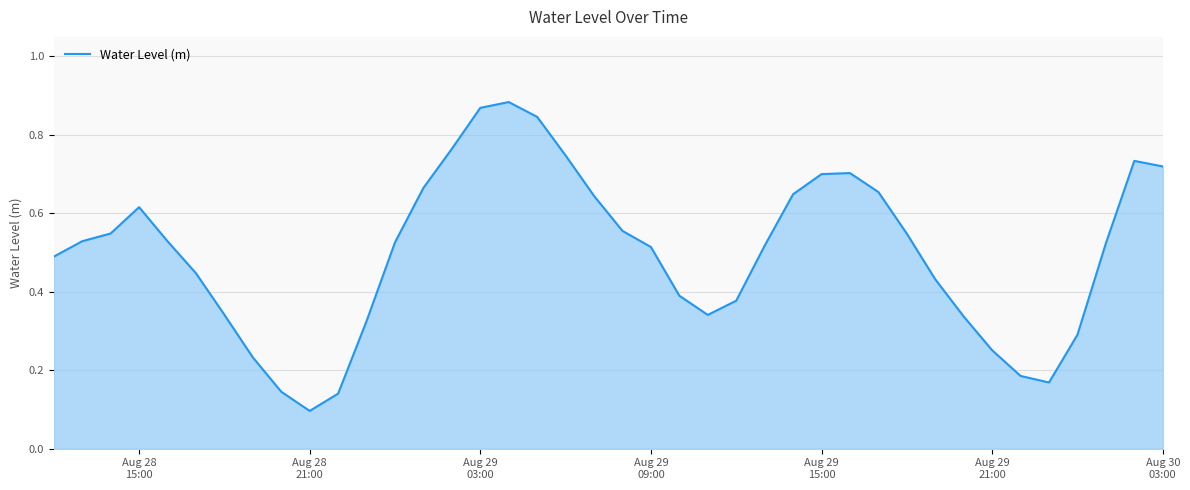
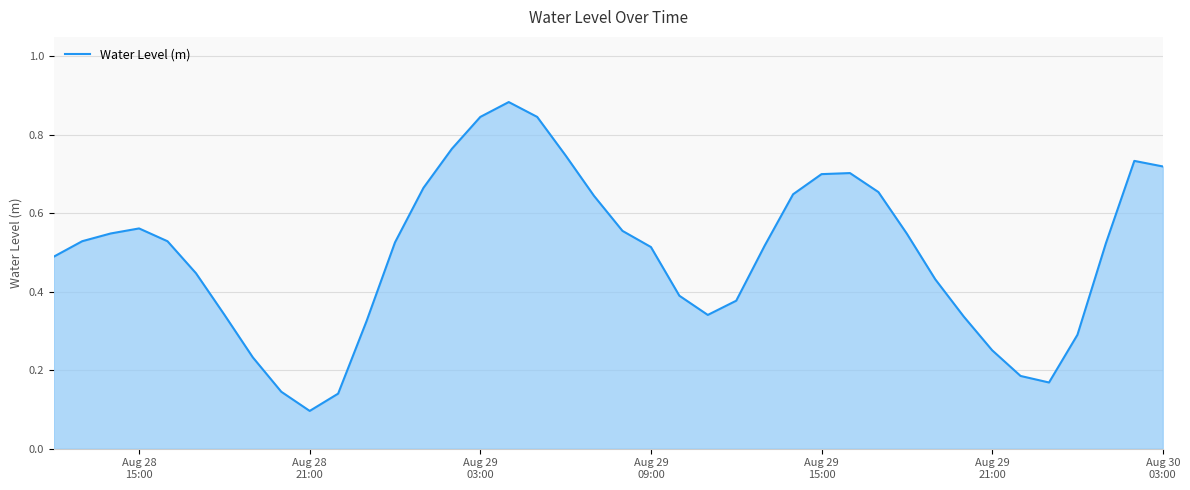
Aug 28 15:00: 0.62 -> 0.56
Aug 29 03:00: 0.87 -> 0.85
